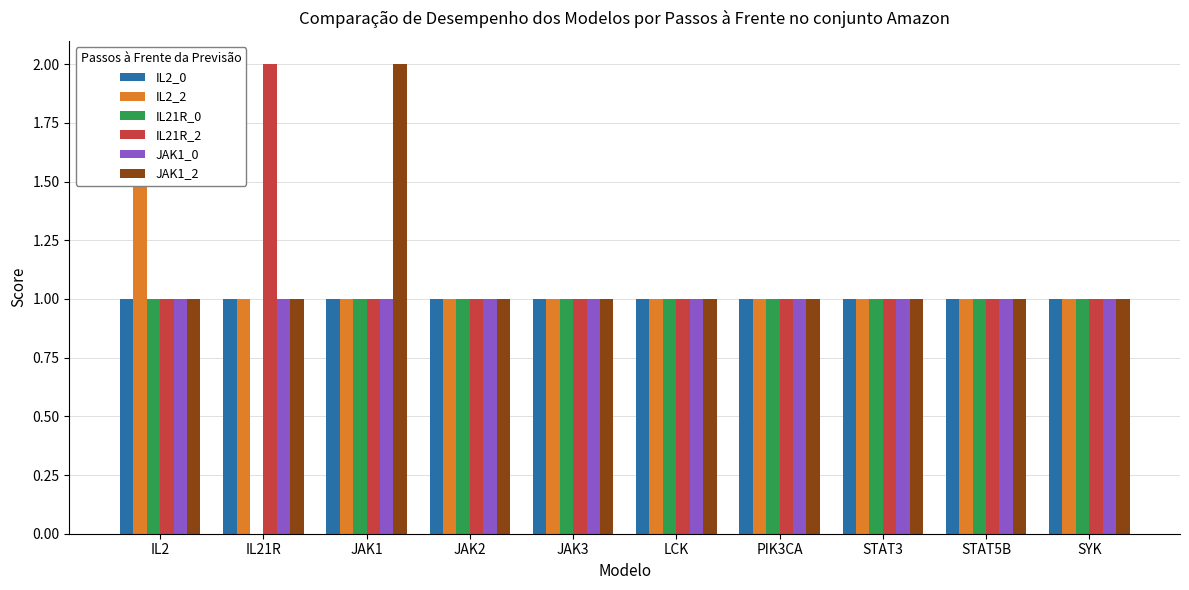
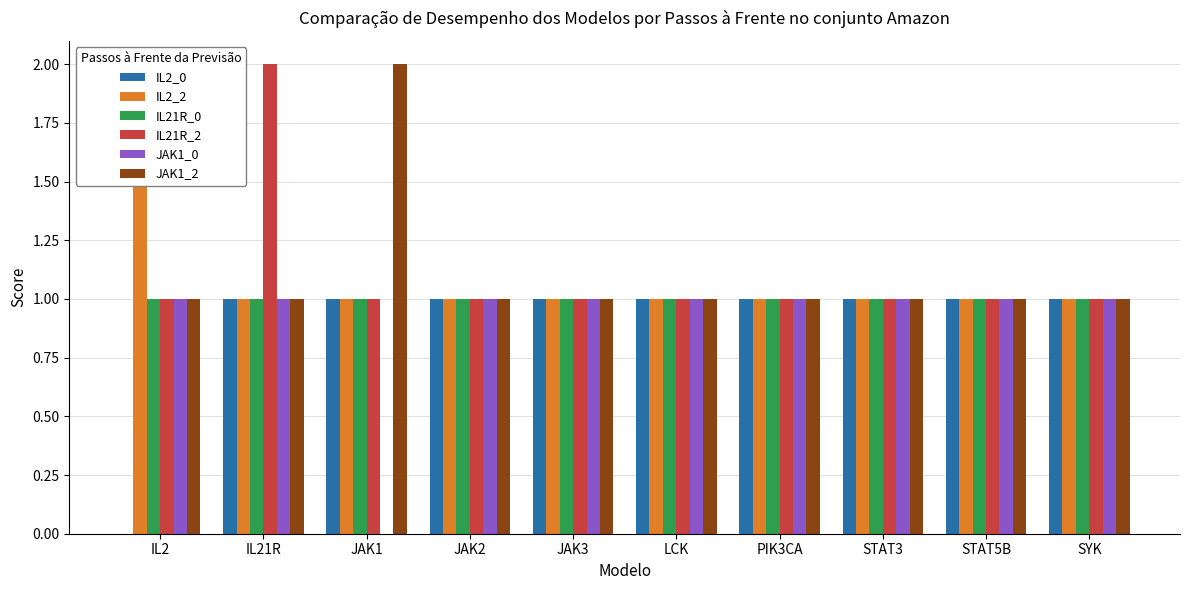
IL2_0, IL2: 1 -> 0
IL21R_0, IL21R: 0 -> 1
JAK1_0, JAK1: 1 -> 0
